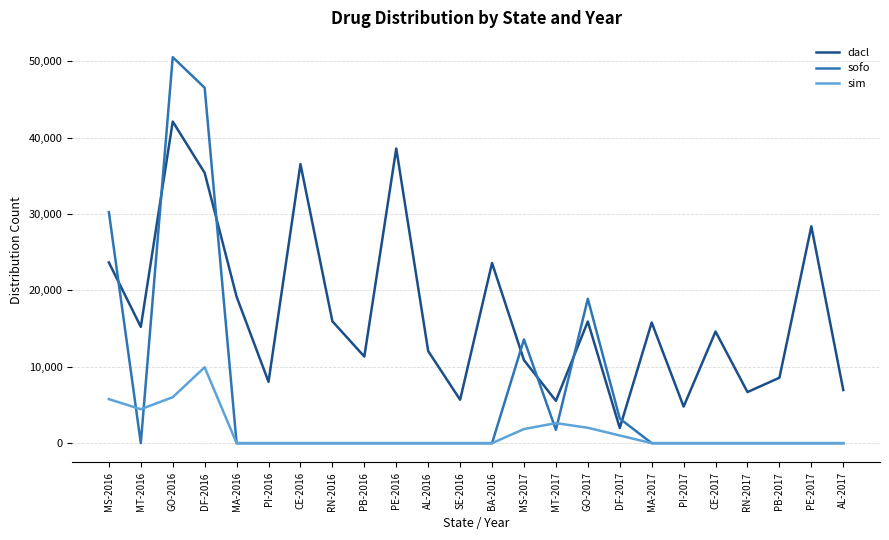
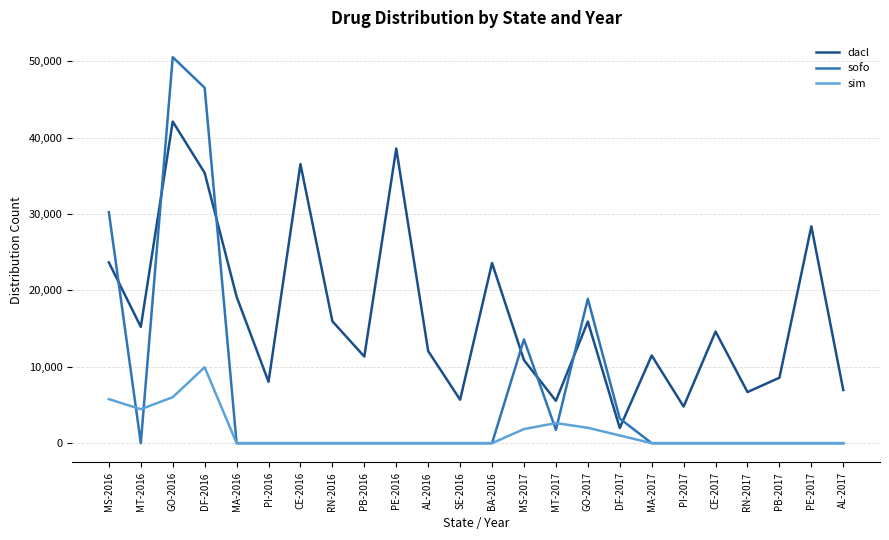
dacl, MA-2017: 16,000 -> 11,000
